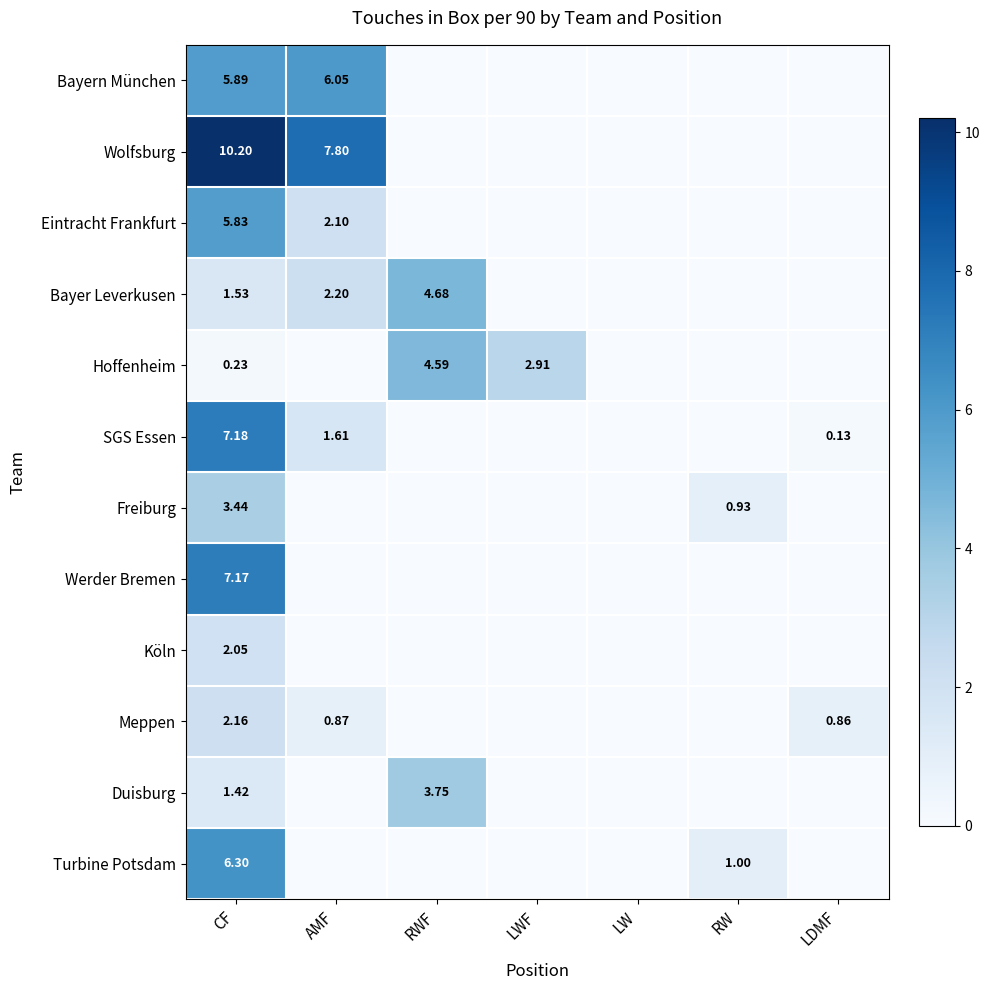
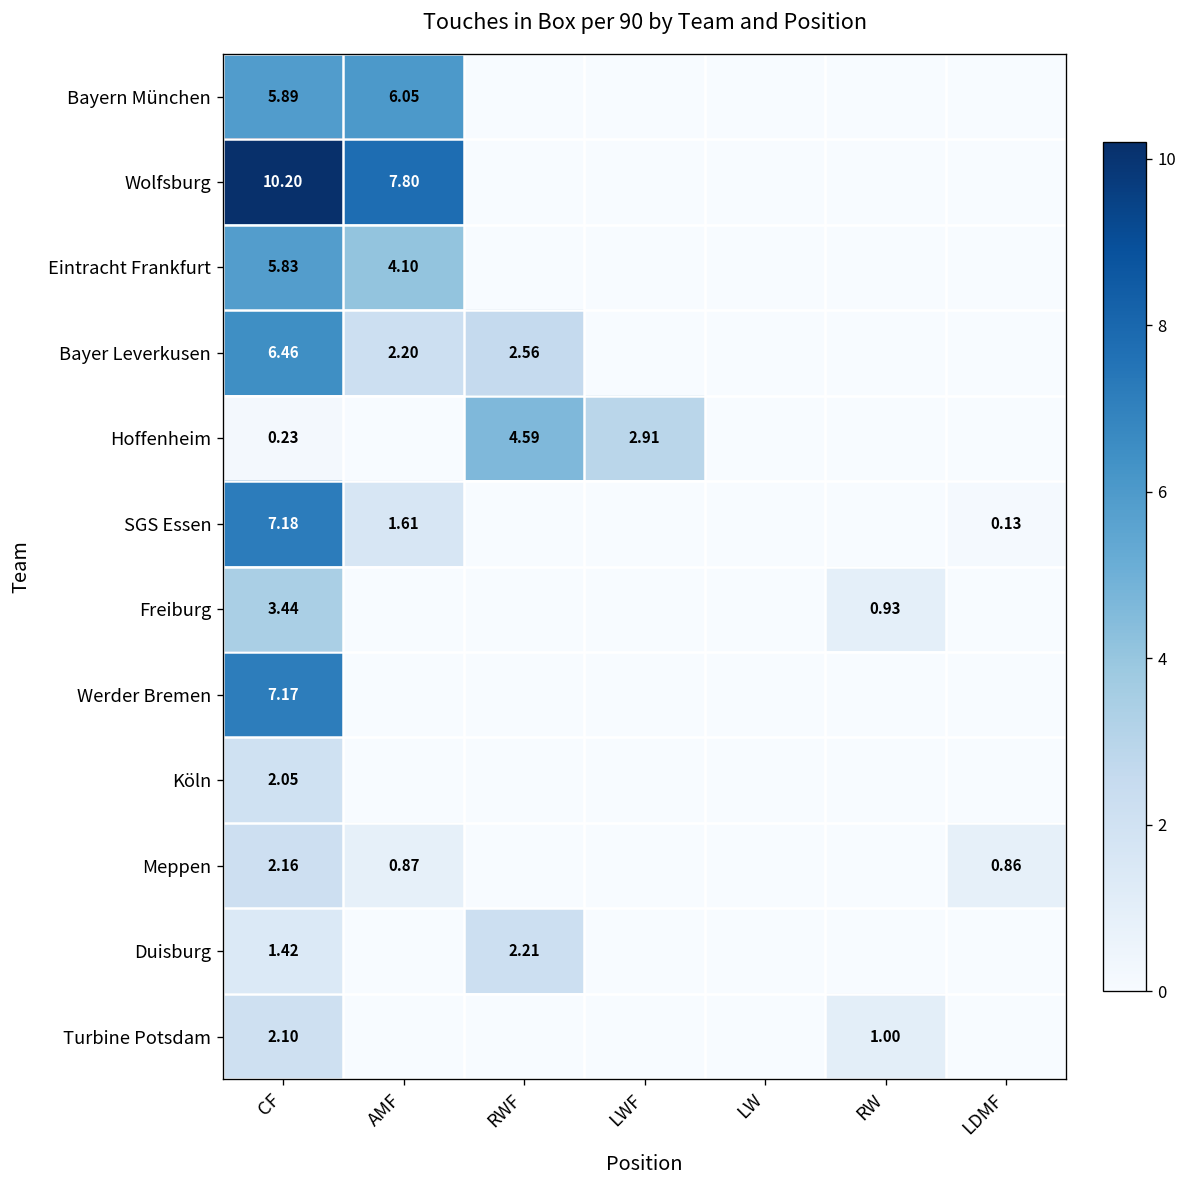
Eintracht Frankfurt, AMF: 2.10 -> 4.10
Bayer Leverkusen, CF: 1.53 -> 6.46
Bayer Leverkusen, RWF: 4.68 -> 2.56
Duisburg, RWF: 3.75 -> 2.21
Turbine Potsdam, CF: 6.30 -> 2.10
